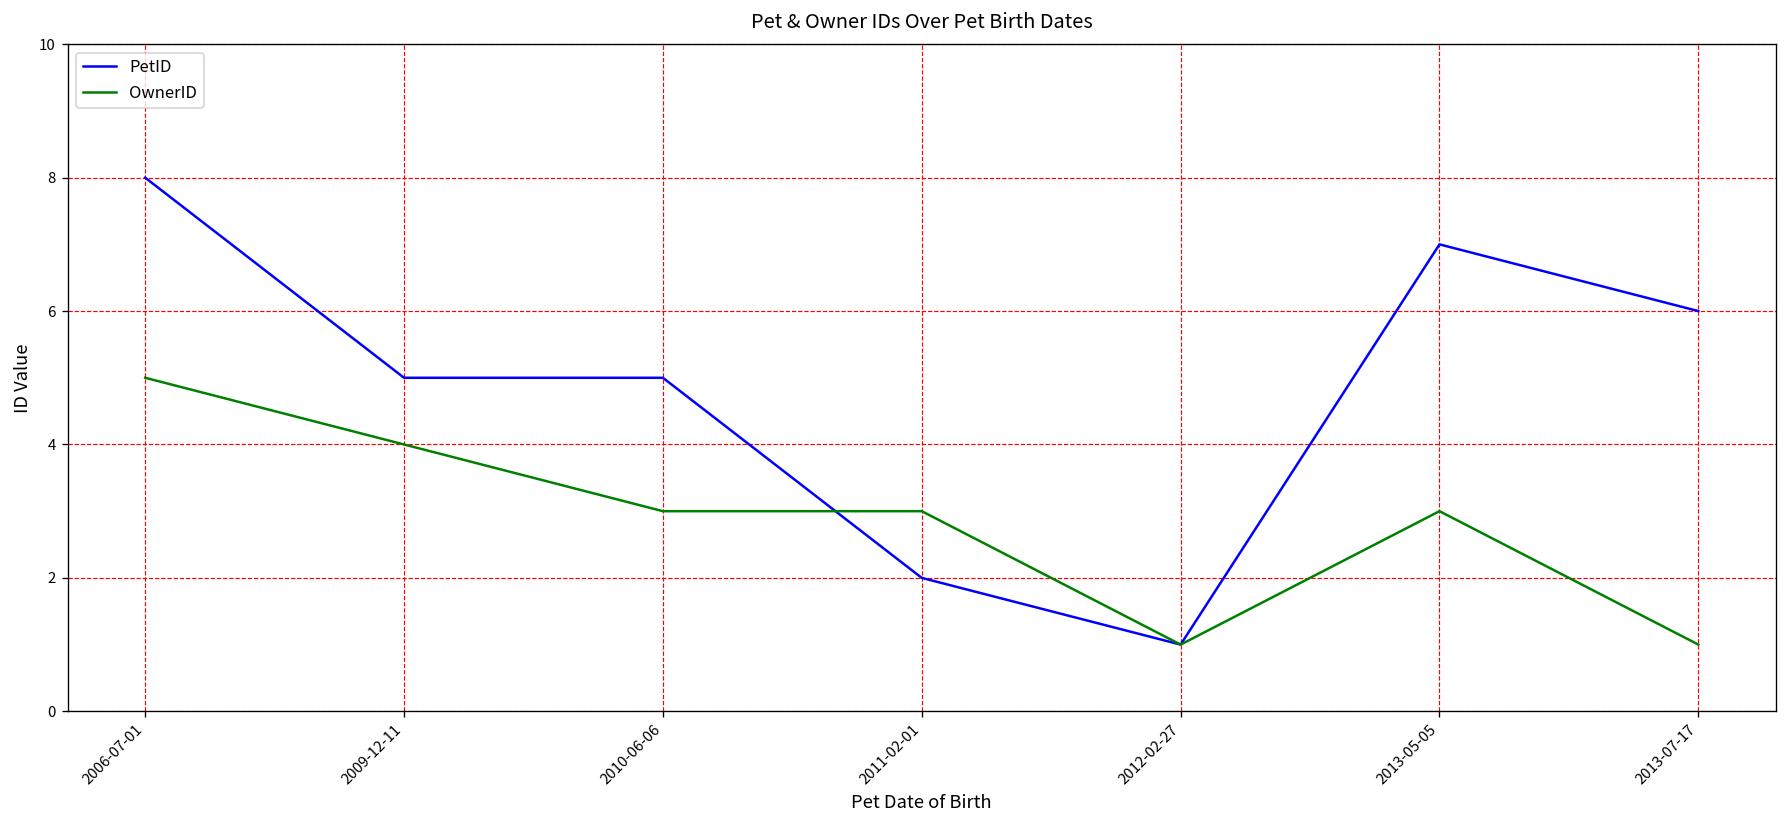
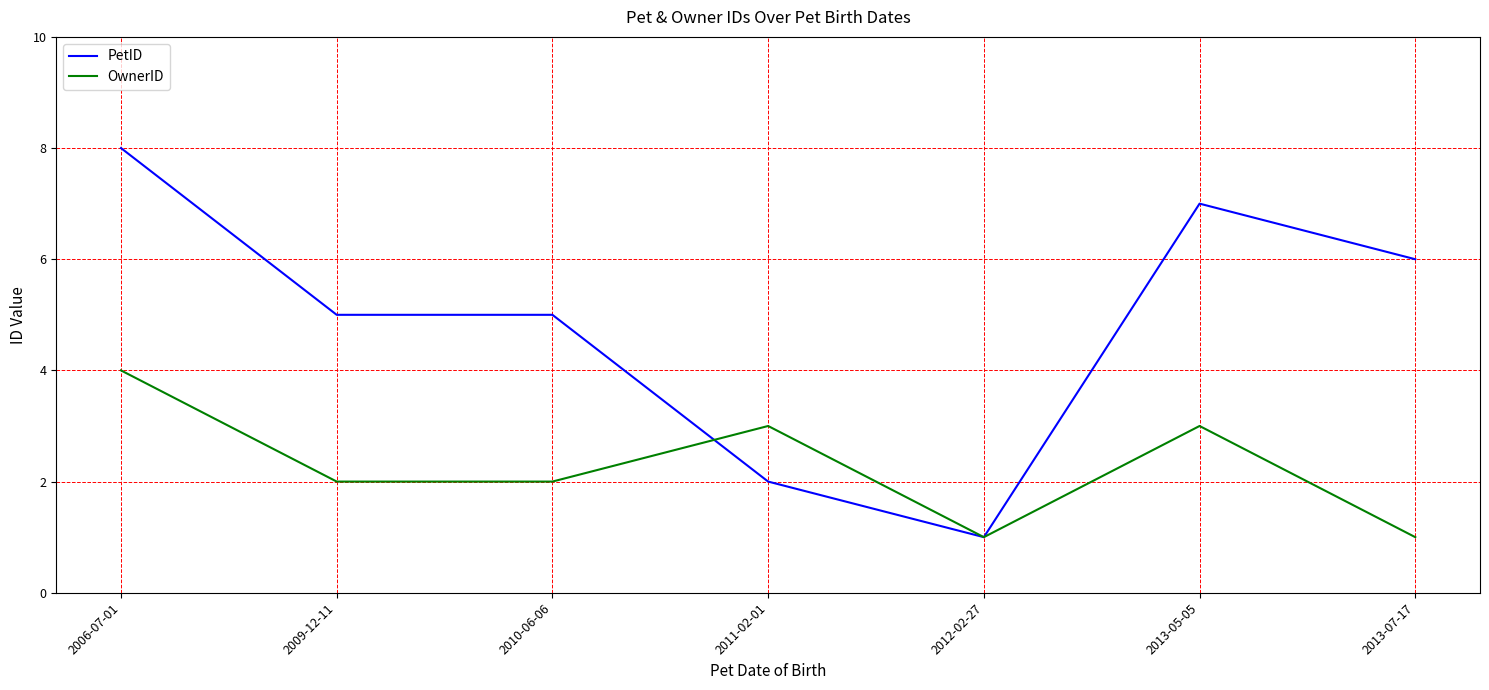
OwnerID, 2006-07-01: 5 -> 4
OwnerID, 2009-12-11: 4 -> 2
OwnerID, 2010-06-06: 3 -> 2
